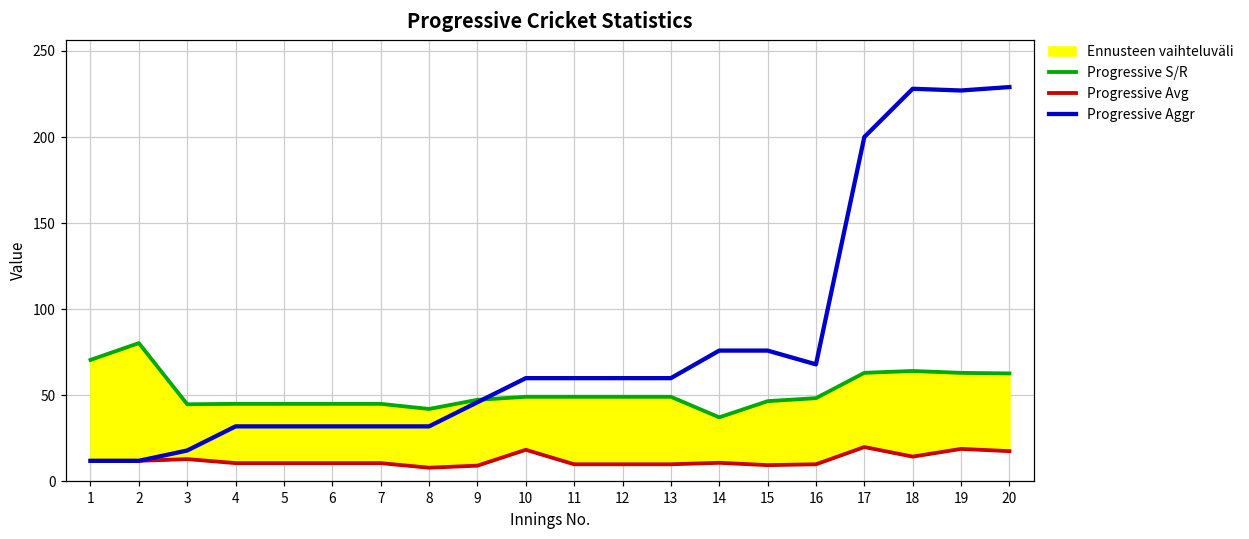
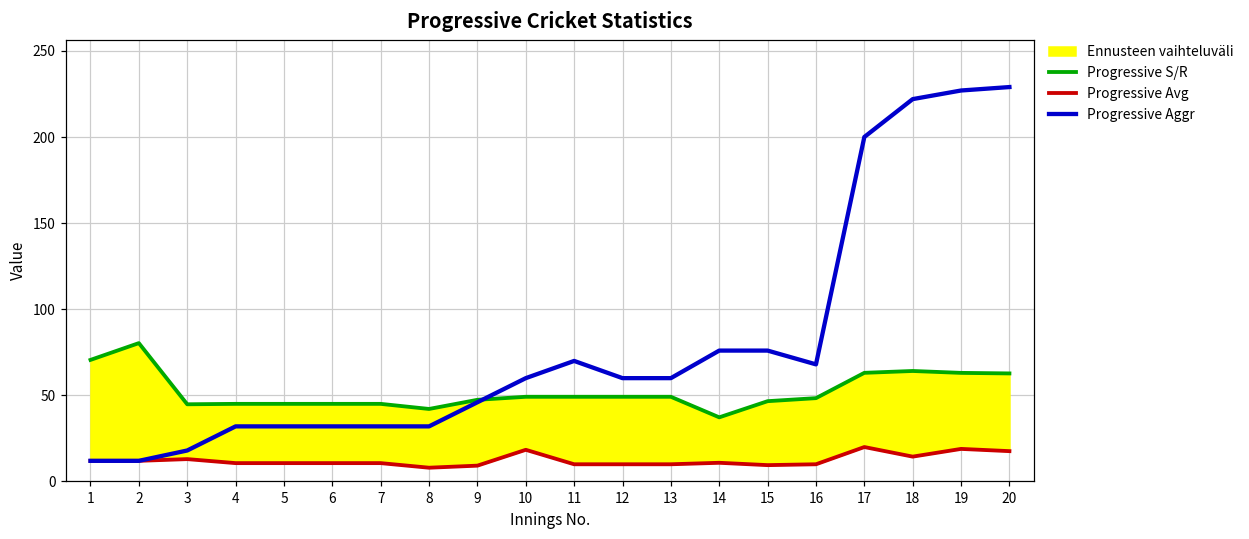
Progressive Aggr, 11: 60 -> 70
Progressive Aggr, 18: 228 -> 222
